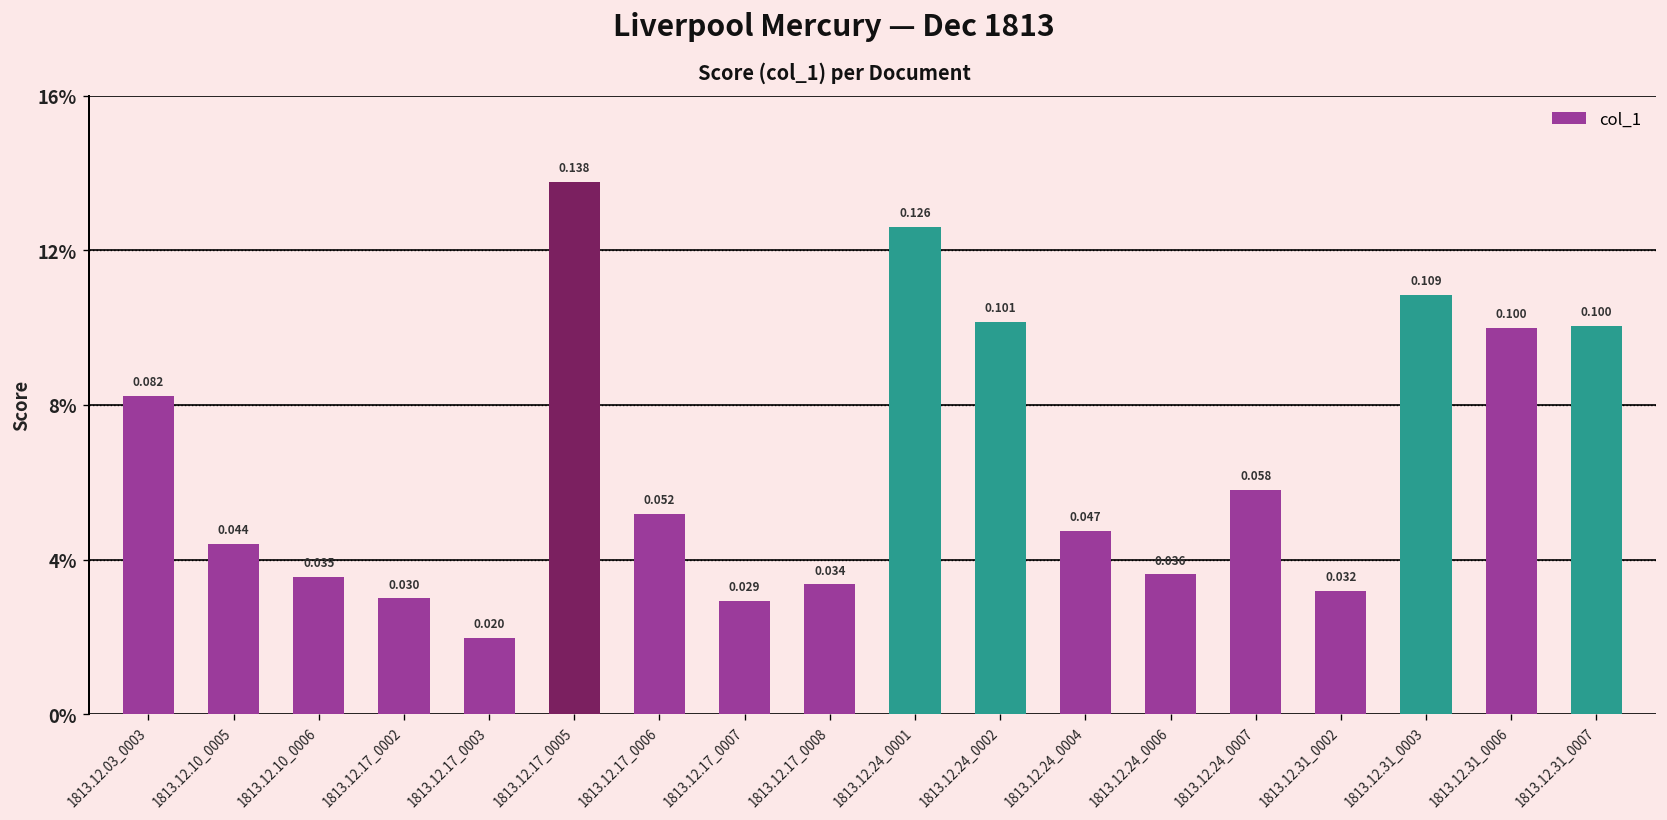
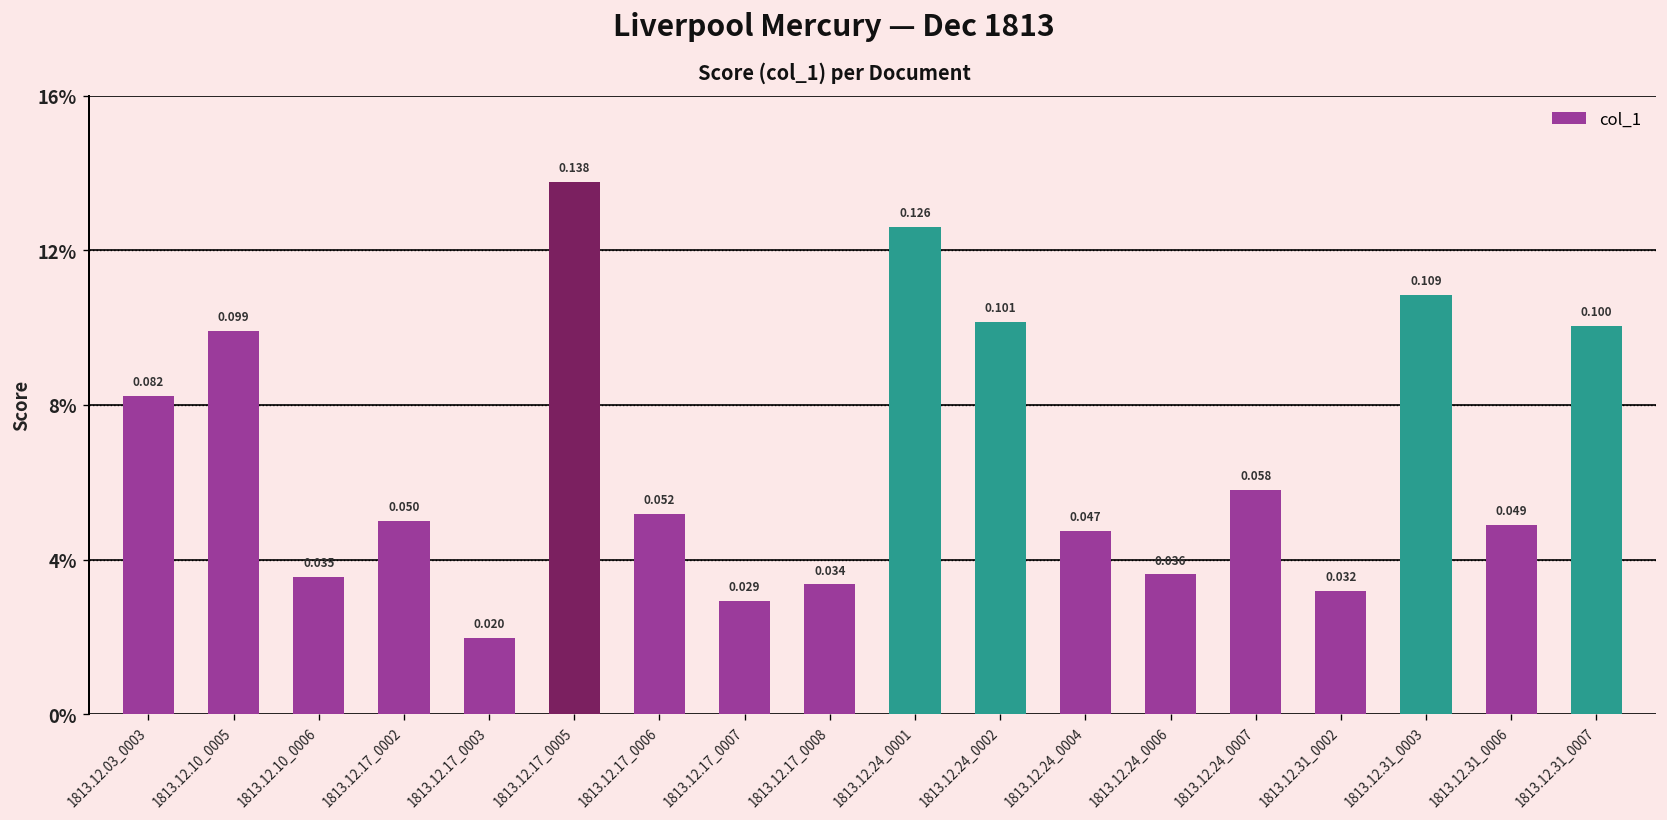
1813.12.10_0005: 0.044 -> 0.099
1813.12.17_0002: 0.030 -> 0.050
1813.12.31_0006: 0.100 -> 0.049
